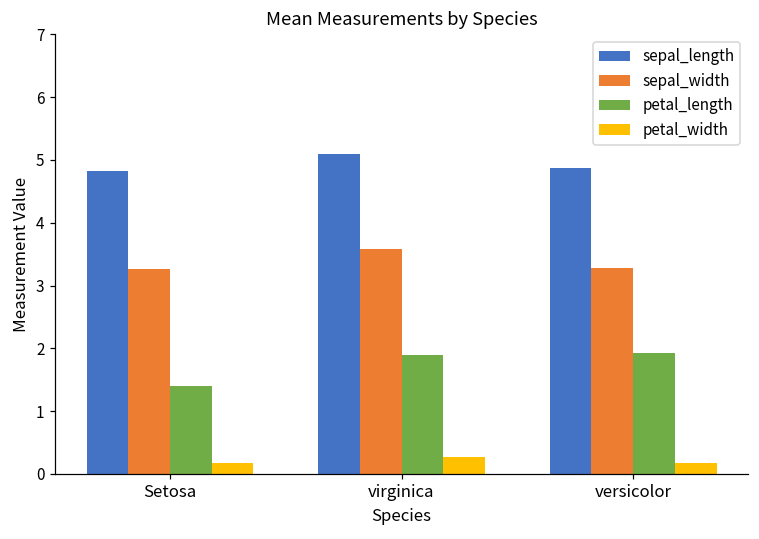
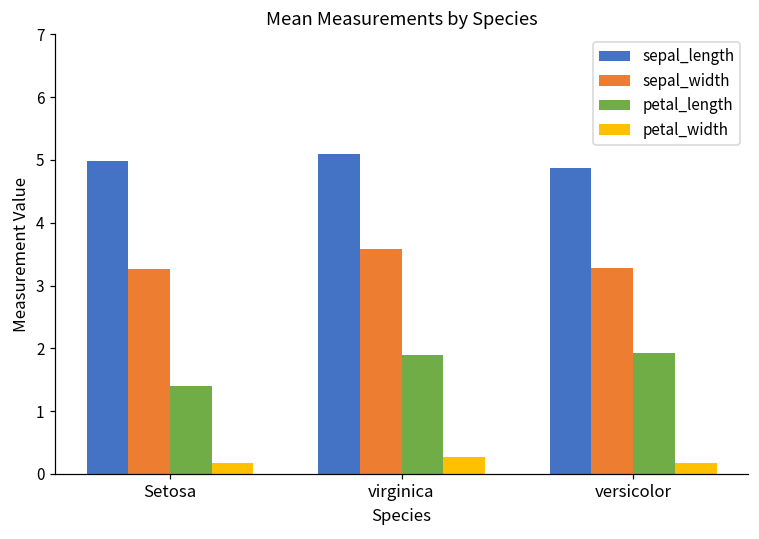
sepal_length, Setosa: 4.8 -> 5.0
